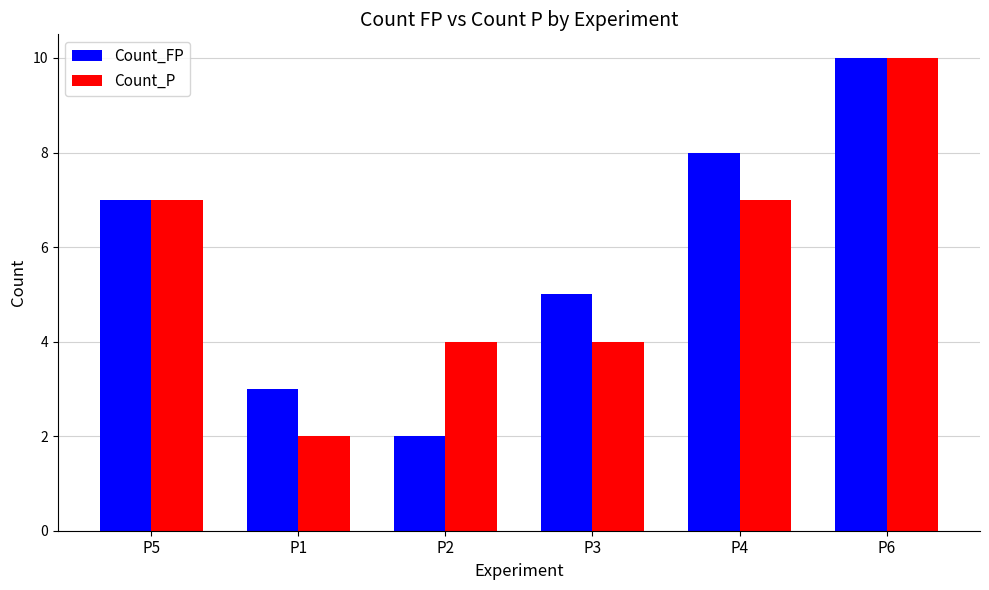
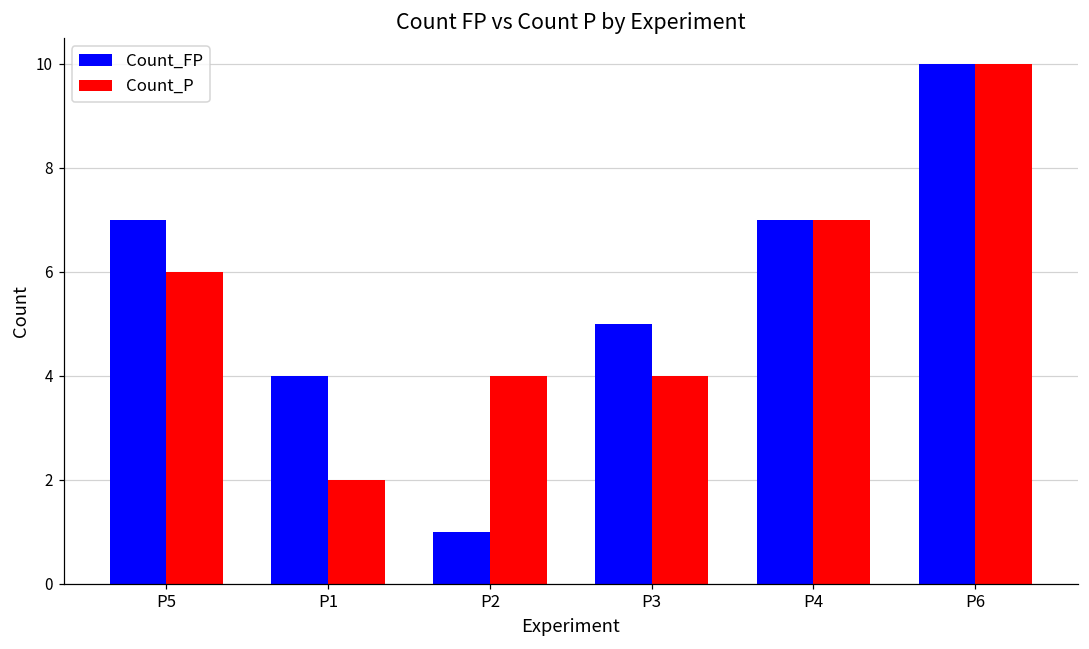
Count_P, P5: 7 -> 6
Count_FP, P1: 3 -> 4
Count_FP, P2: 2 -> 1
Count_FP, P4: 8 -> 7
